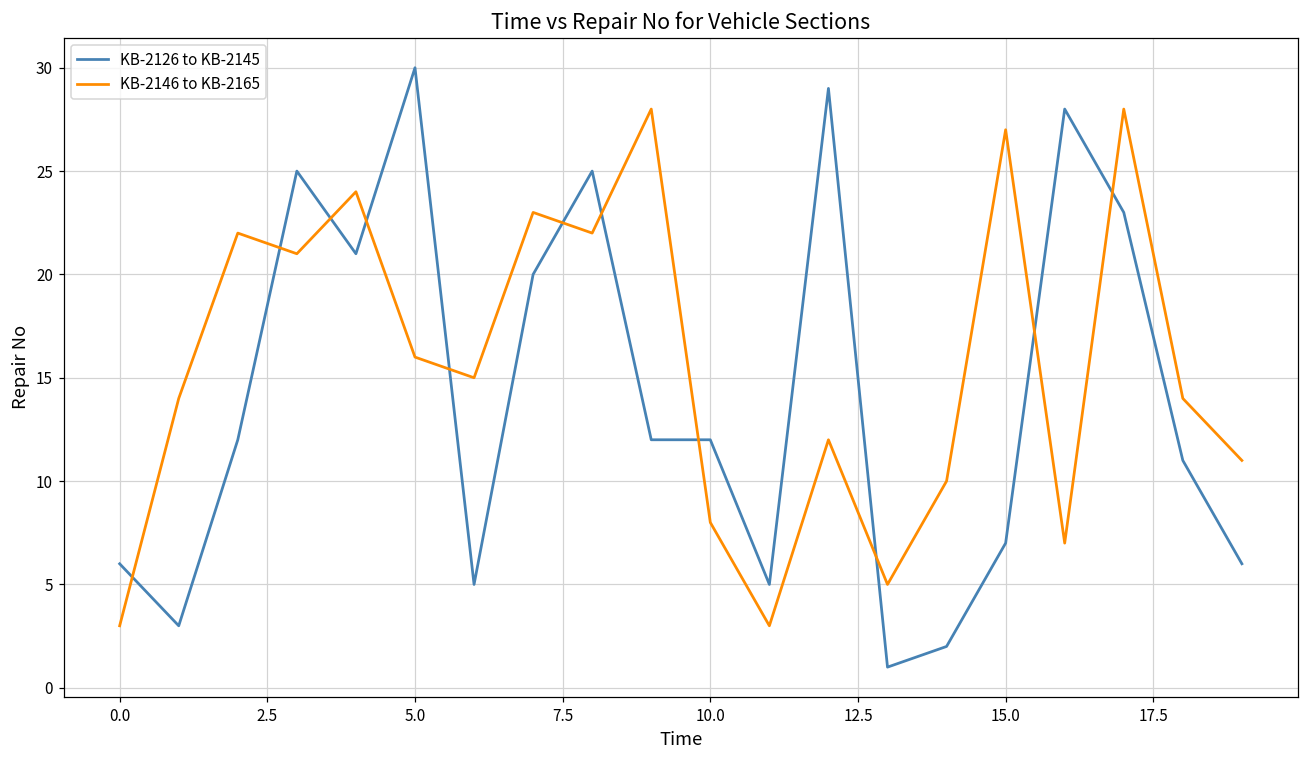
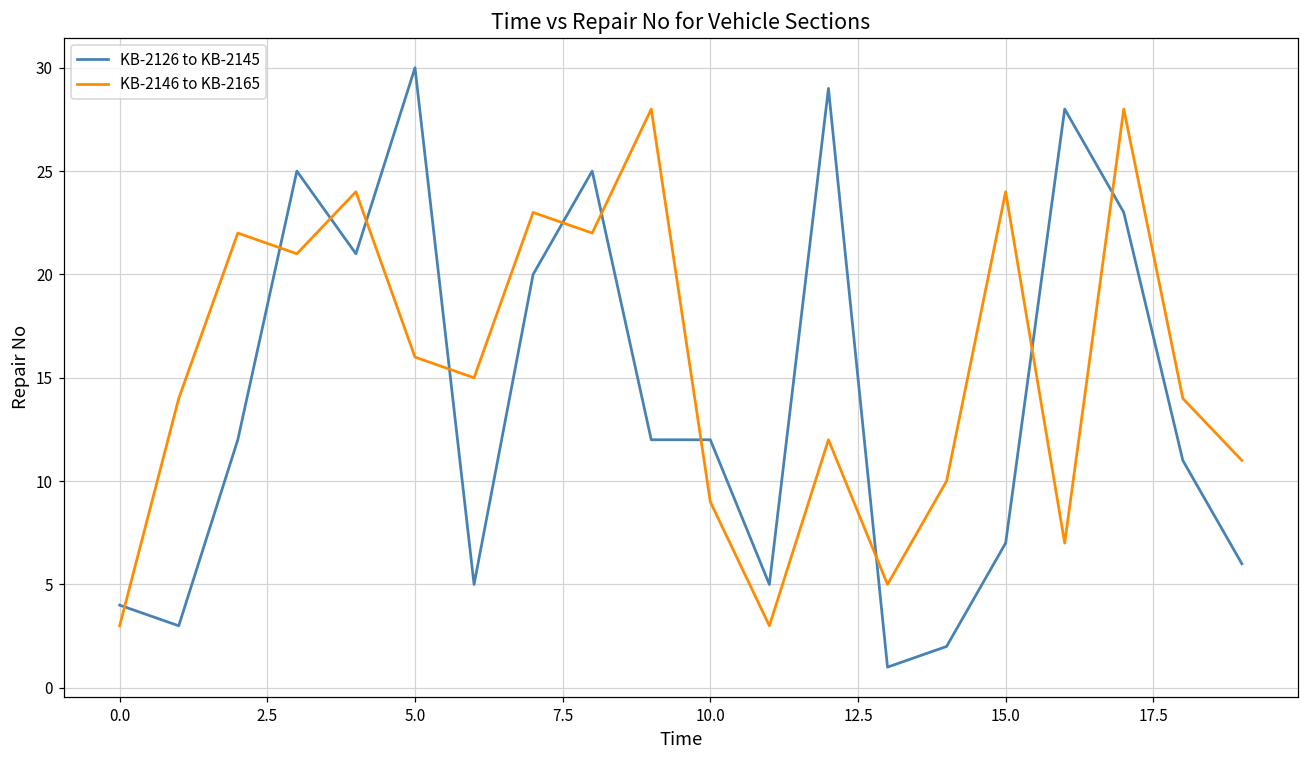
KB-2126 to KB-2145, 0.0: 6 -> 4
KB-2146 to KB-2165, 10.0: 8 -> 9
KB-2146 to KB-2165, 15.0: 27 -> 24
